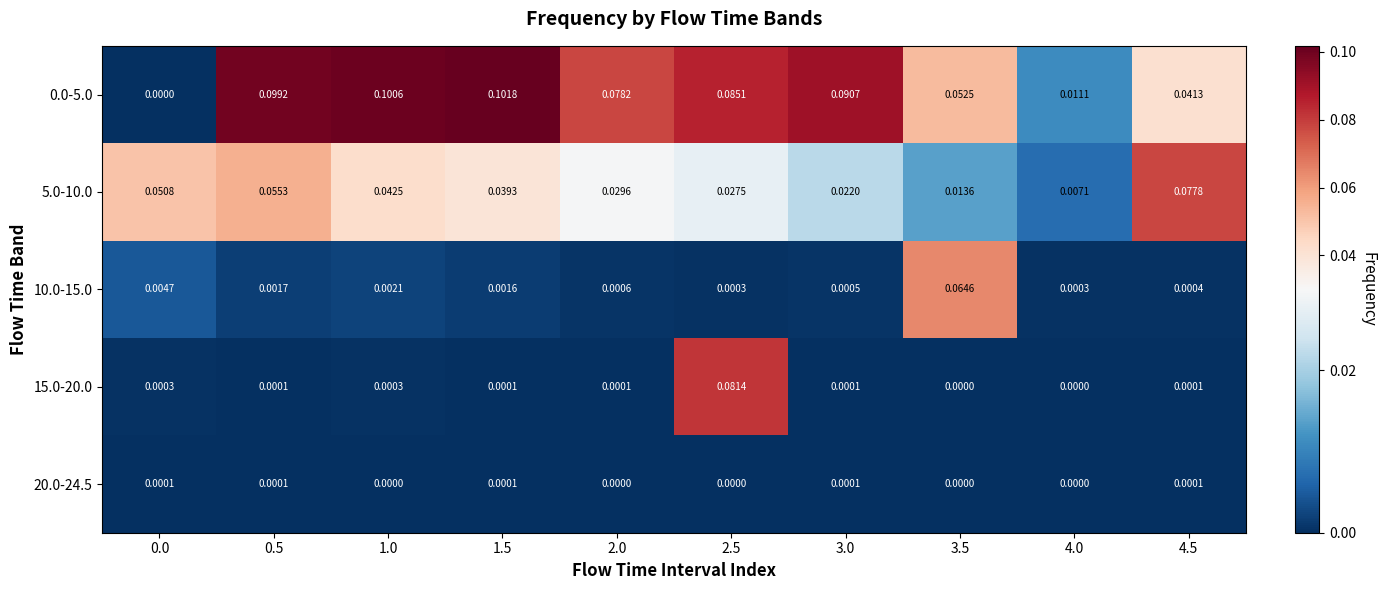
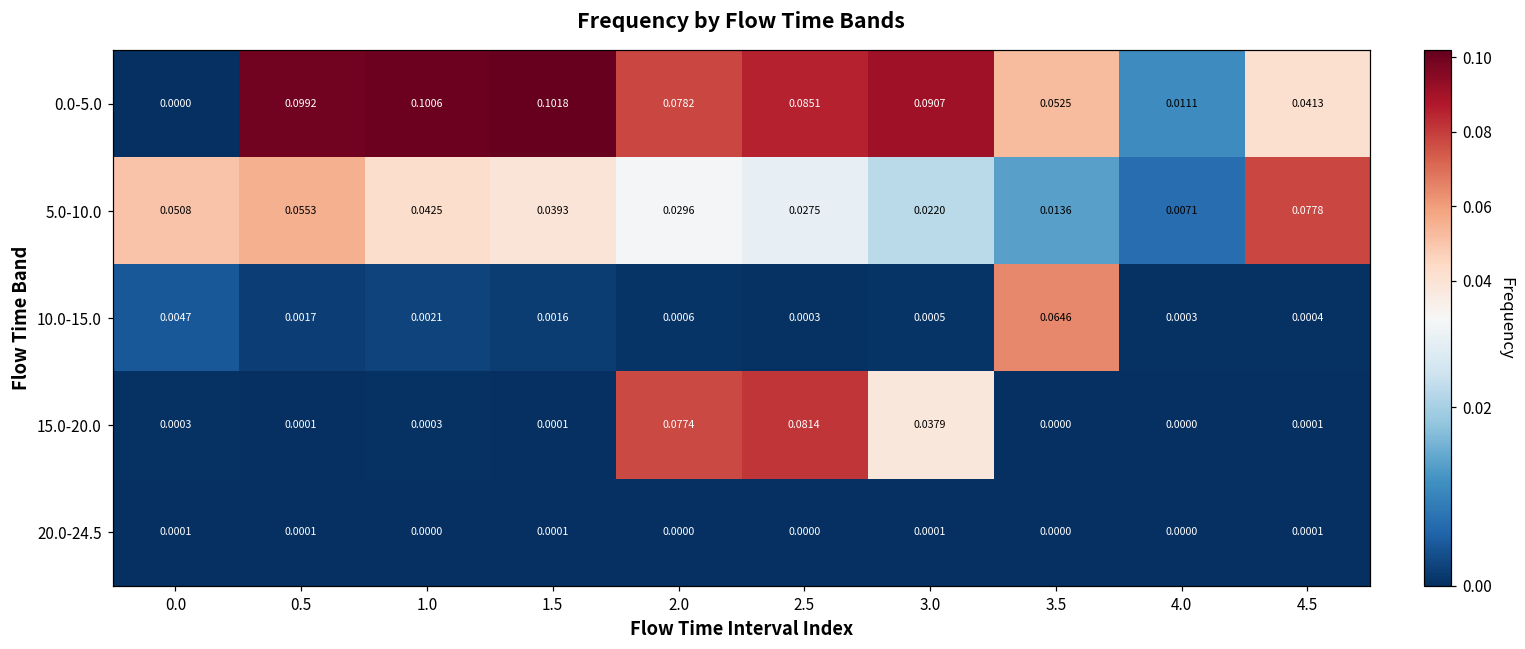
15.0-20.0, 2.0: 0.0001 -> 0.0774
15.0-20.0, 3.0: 0.0001 -> 0.0379
